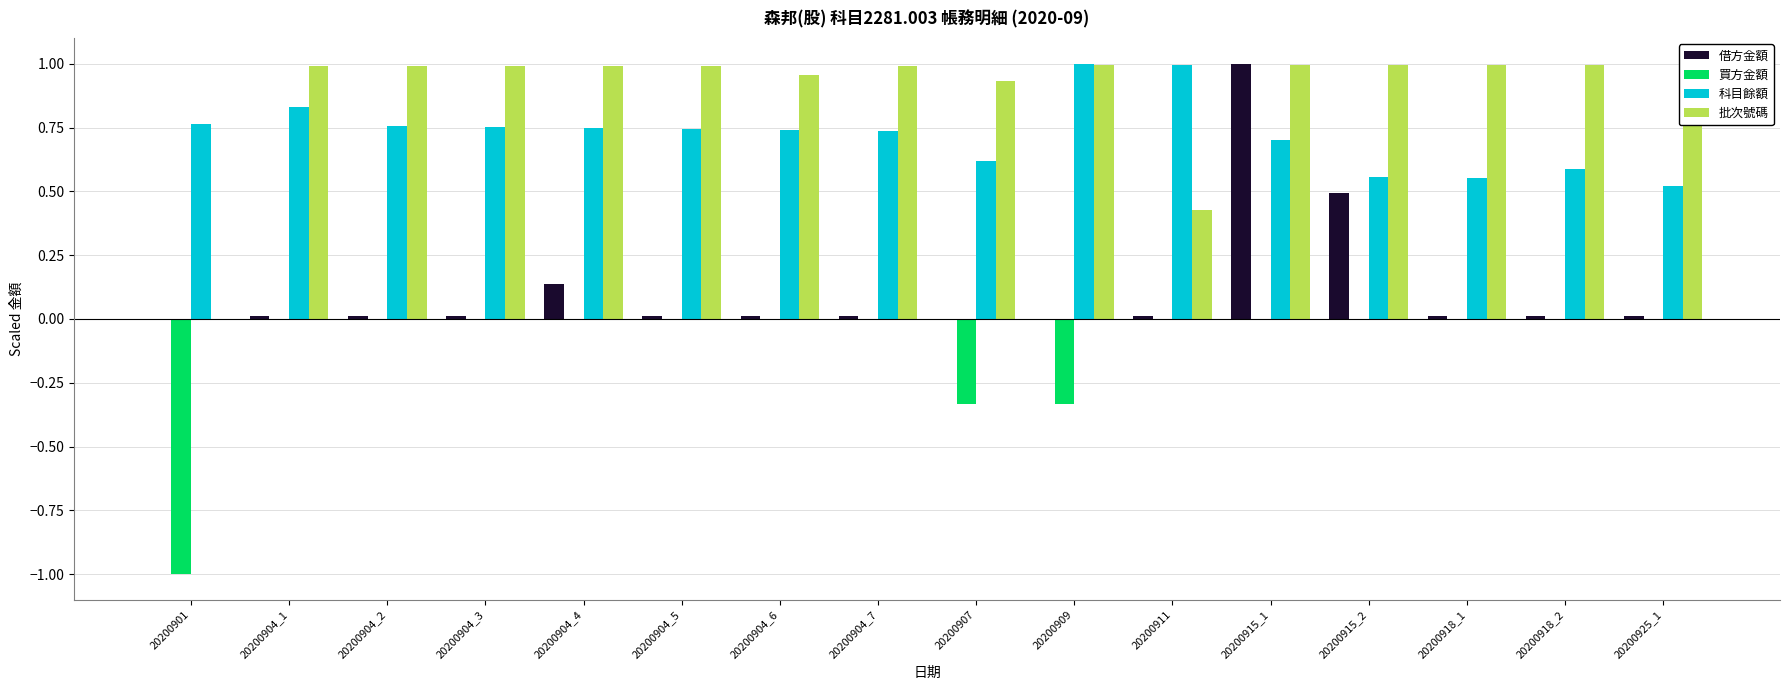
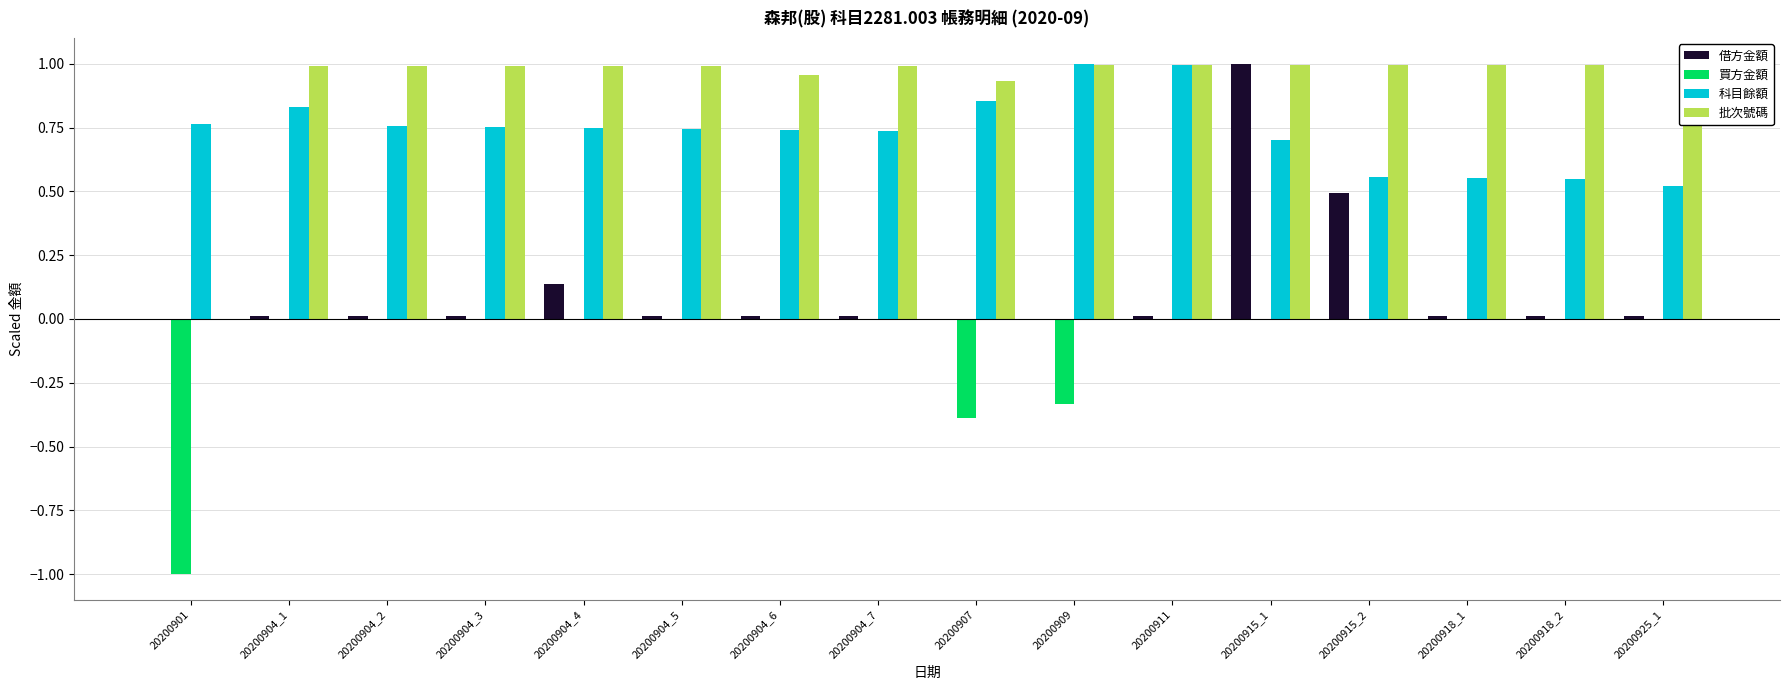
買方金額, 20200907: -0.33 -> -0.39
科目餘額, 20200907: 0.62 -> 0.85
批次號碼, 20200911: 0.43 -> 0.99
科目餘額, 20200918_2: 0.59 -> 0.55
